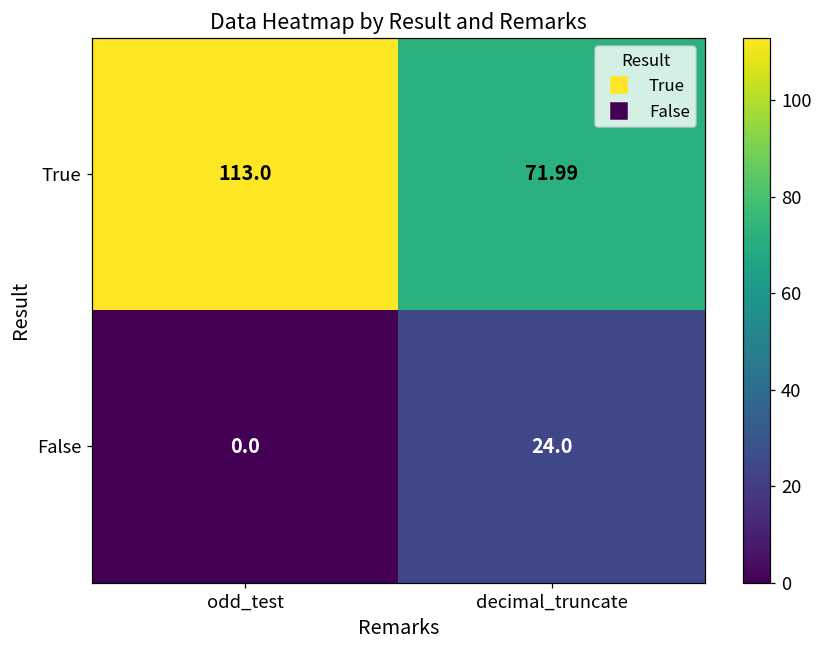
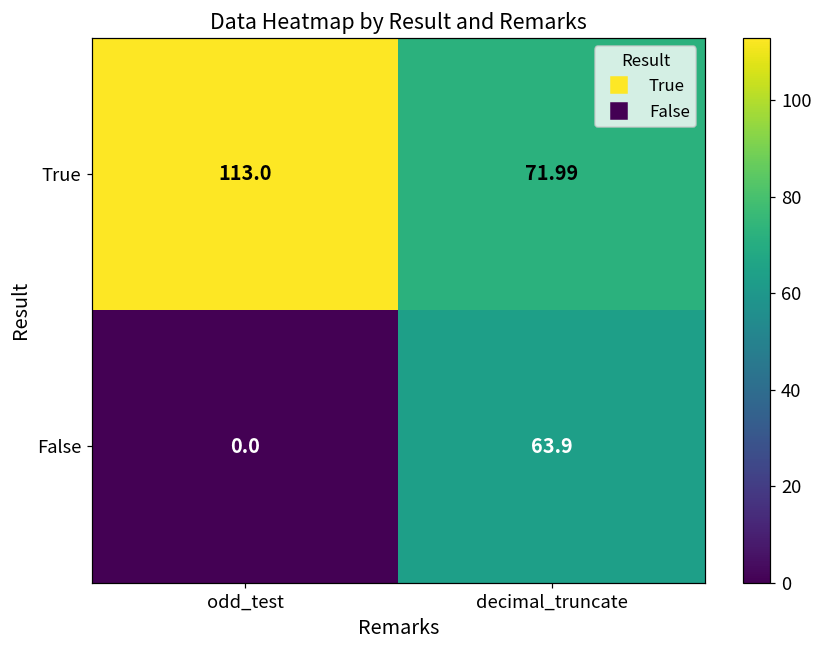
False, decimal_truncate: 24.0 -> 63.9
